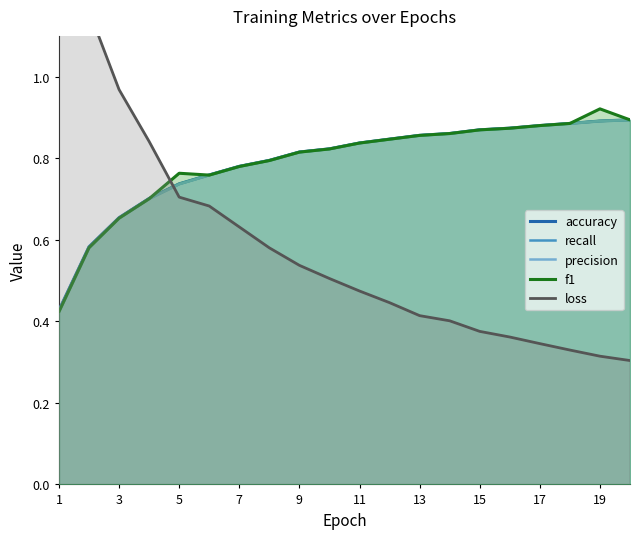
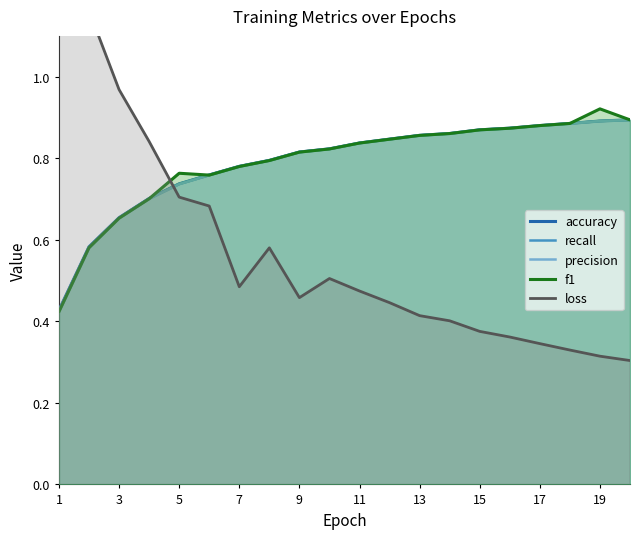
loss, 7: 0.63 -> 0.48
loss, 9: 0.54 -> 0.46
